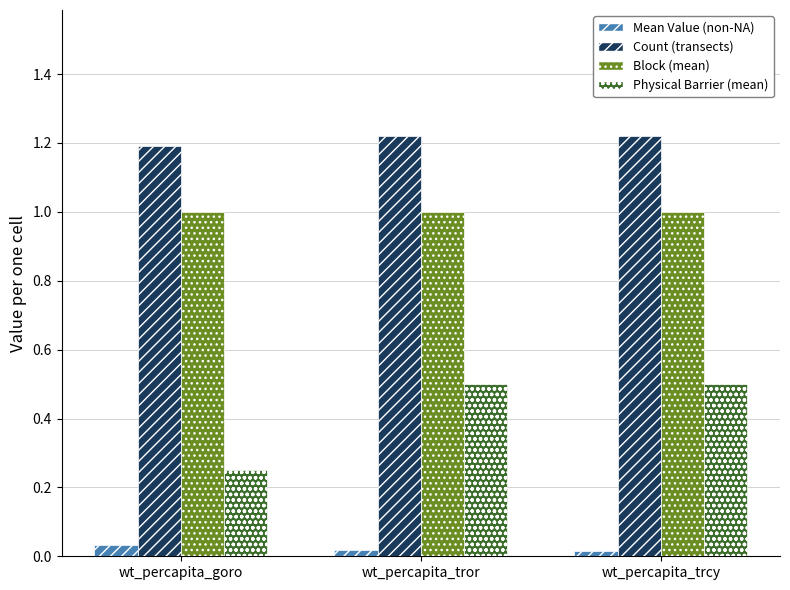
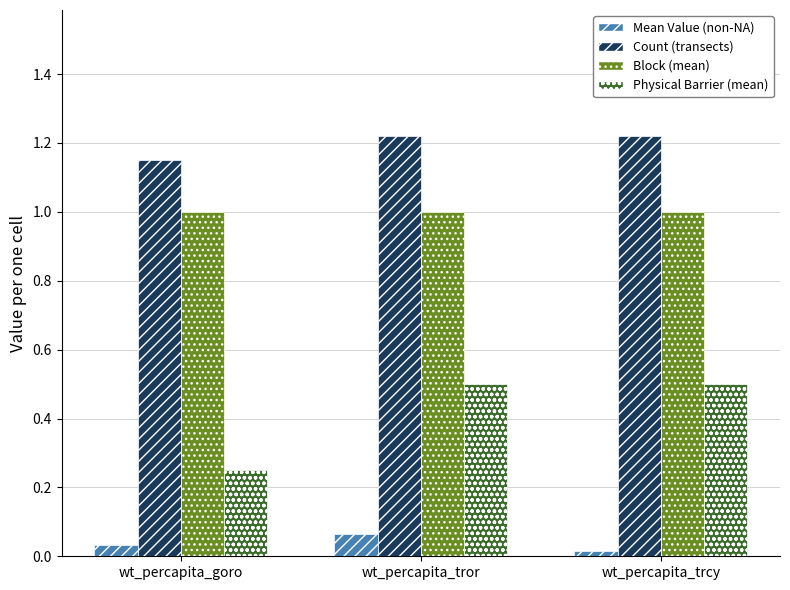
Count (transects), wt_percapita_goro: 1.19 -> 1.15
Mean Value (non-NA), wt_percapita_tror: 0.02 -> 0.07
